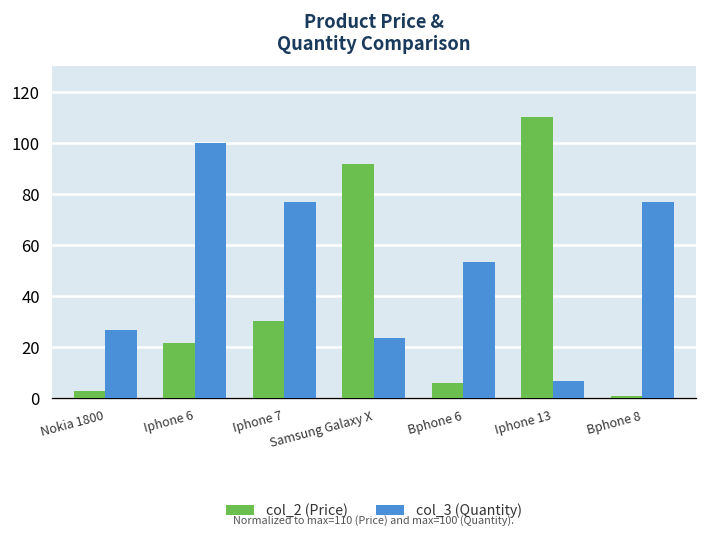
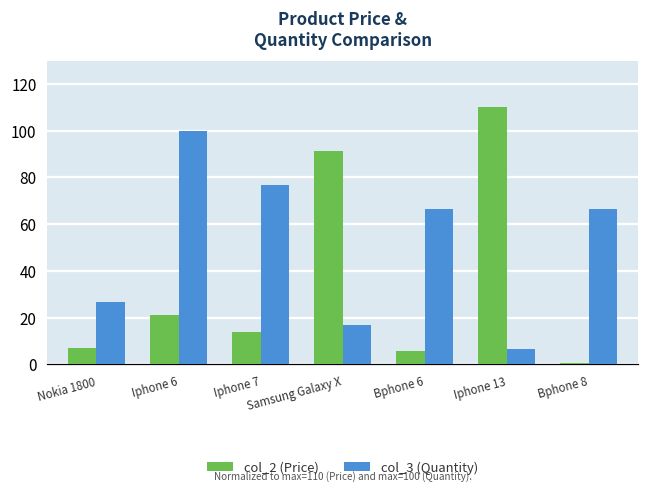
col_2 (Price), Nokia 1800: 3 -> 7
col_2 (Price), Iphone 7: 30 -> 14
col_3 (Quantity), Samsung Galaxy X: 23 -> 17
col_3 (Quantity), Bphone 6: 53 -> 67
col_3 (Quantity), Bphone 8: 77 -> 67
